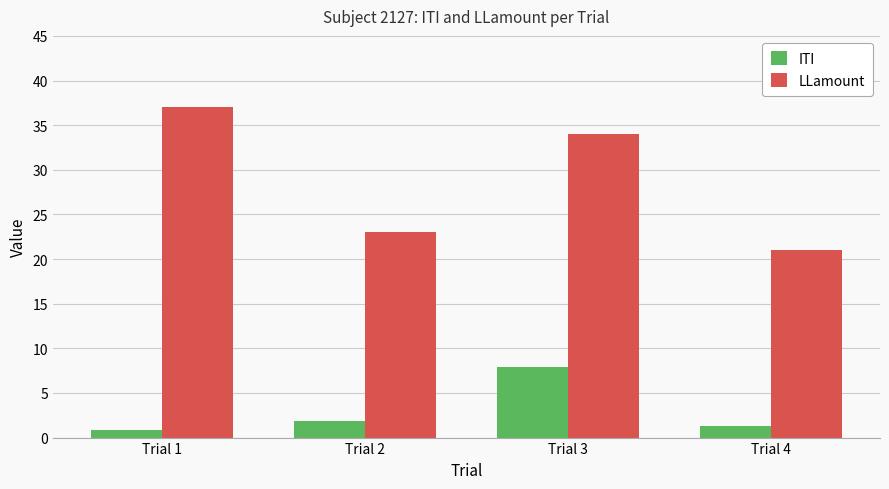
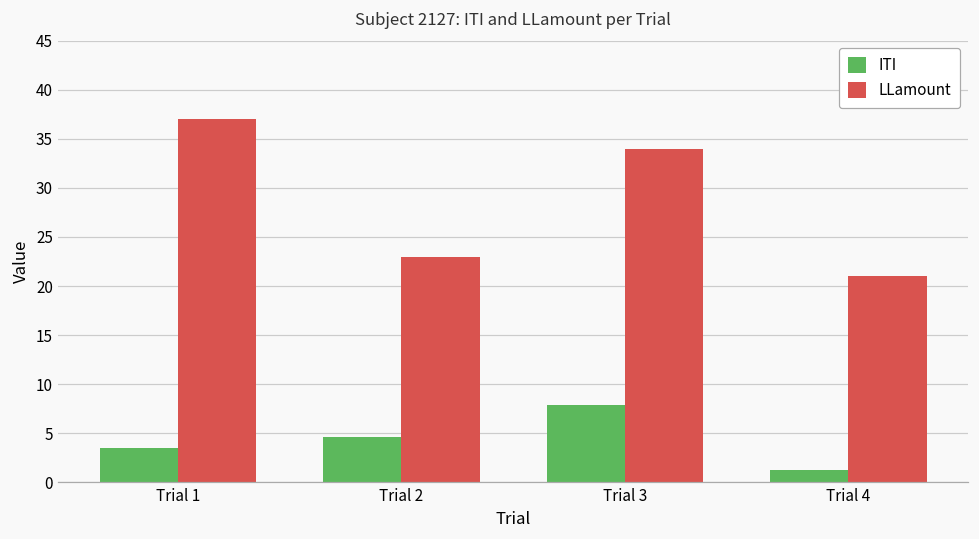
ITI, Trial 1: 1 -> 4
ITI, Trial 2: 2 -> 5
